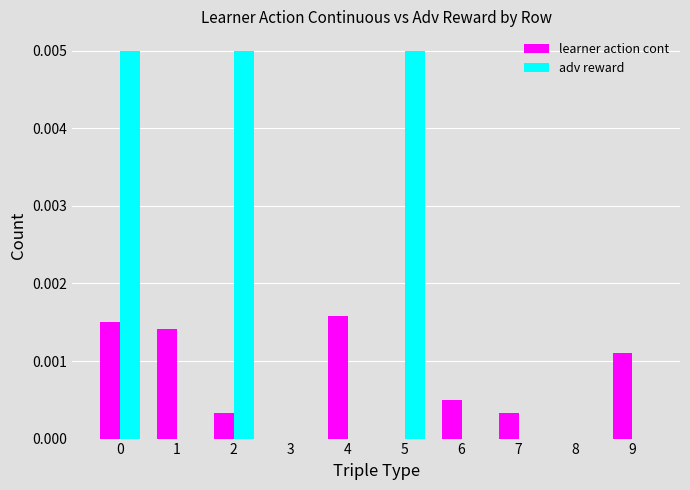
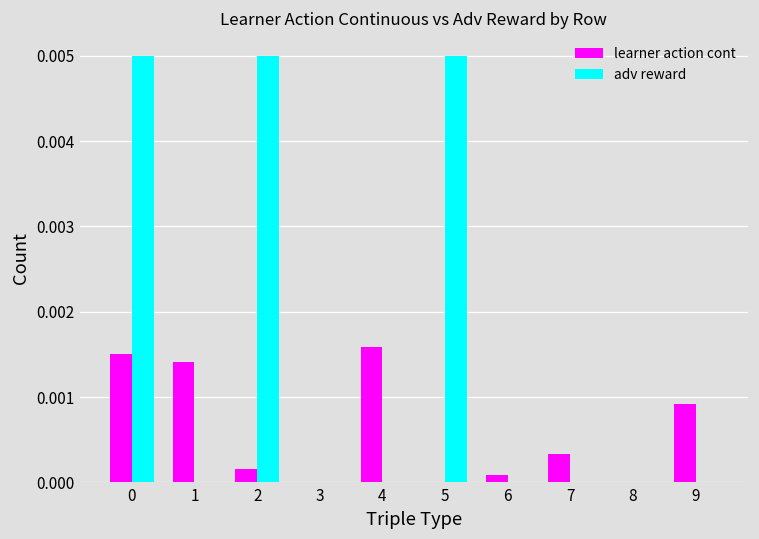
learner action cont, 2: 0.0003 -> 0.0002
learner action cont, 6: 0.0005 -> 0.0001
learner action cont, 9: 0.0011 -> 0.0009
